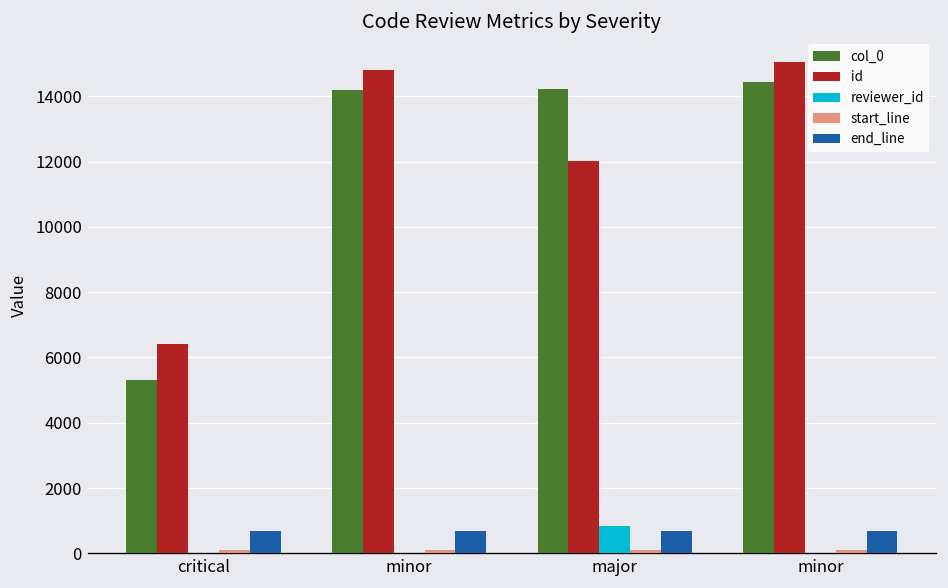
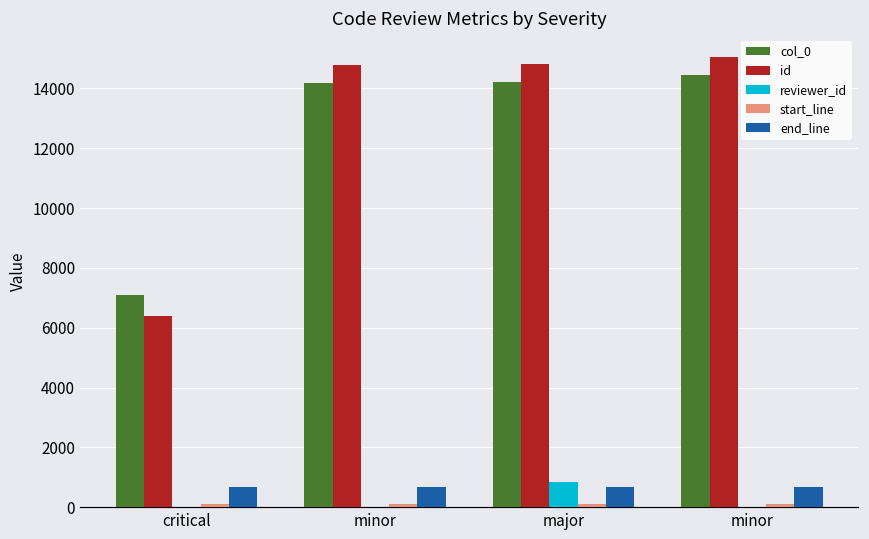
col_0, critical: 5300 -> 7100
id, major: 12000 -> 14800
